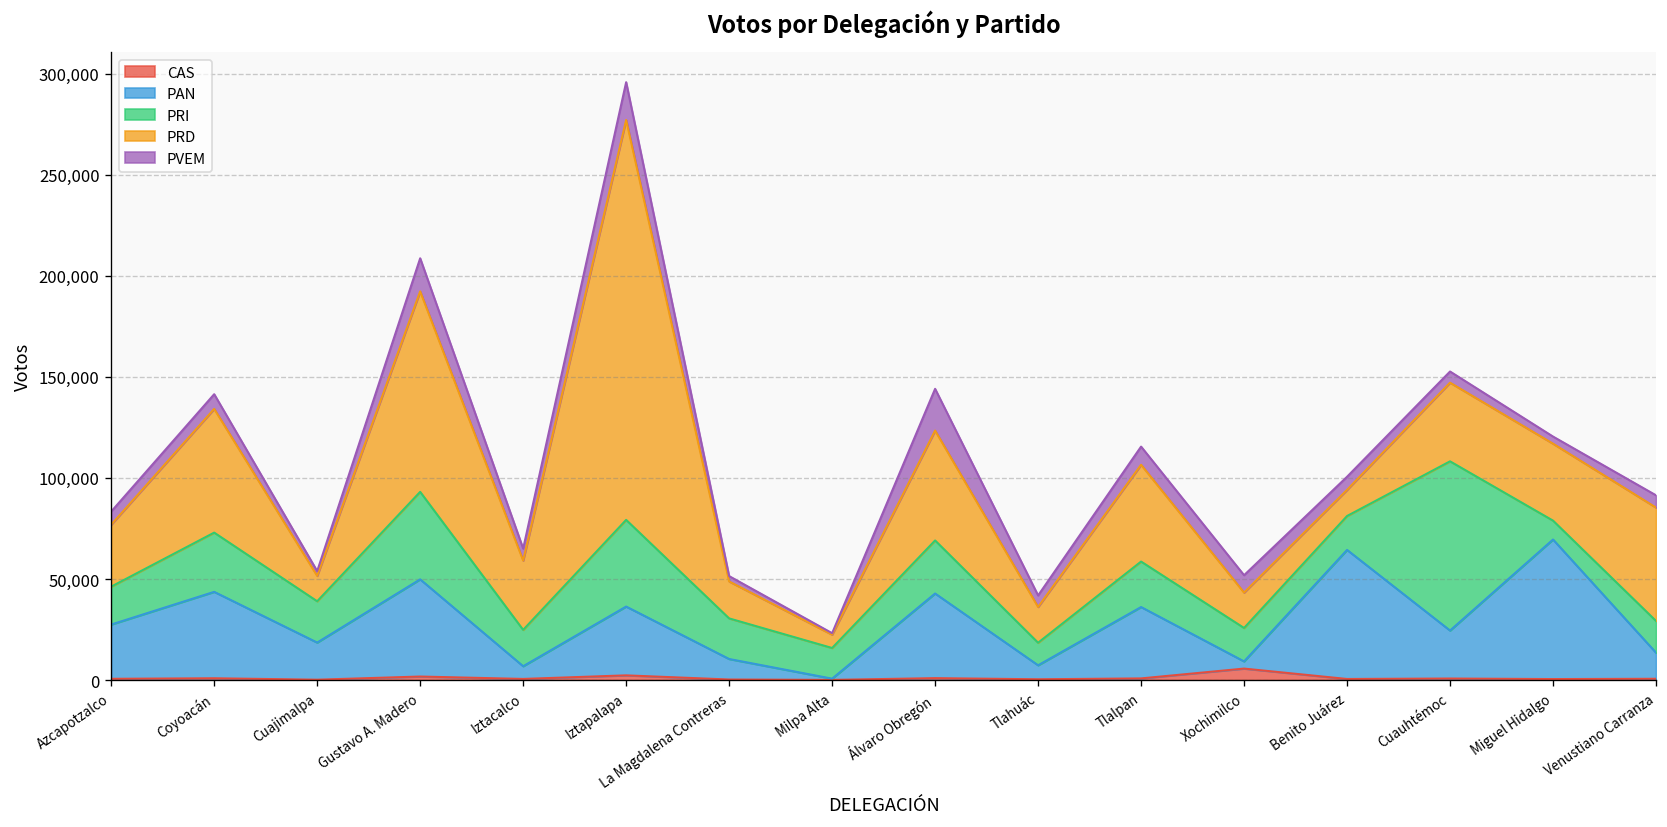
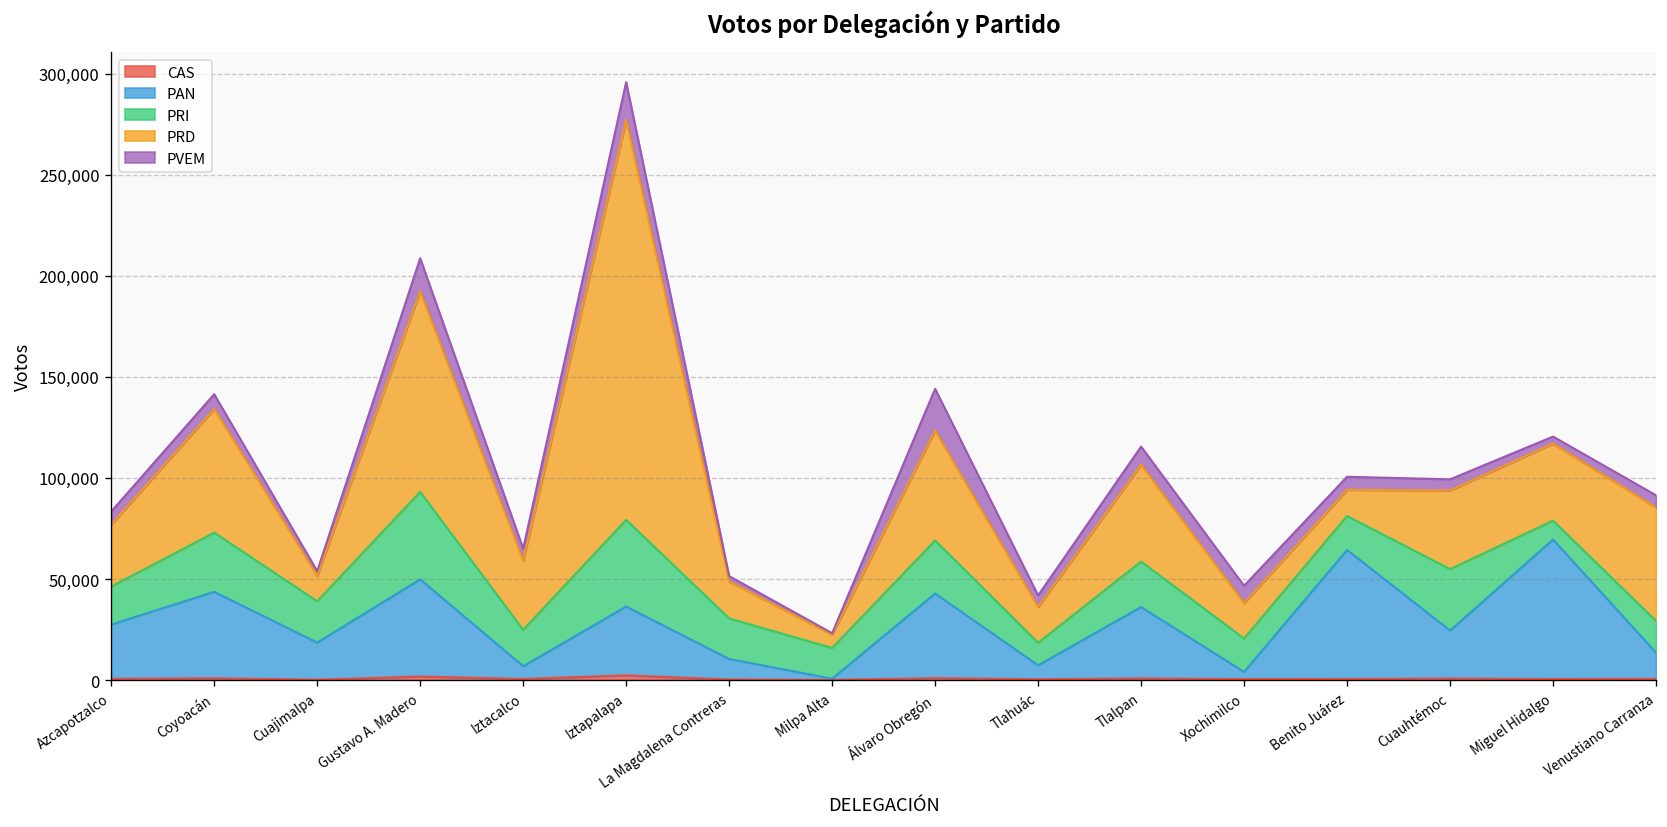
CAS, Xochimilco: 6,000 -> 1,000
PRI, Cuauhtémoc: 84,000 -> 30,000
